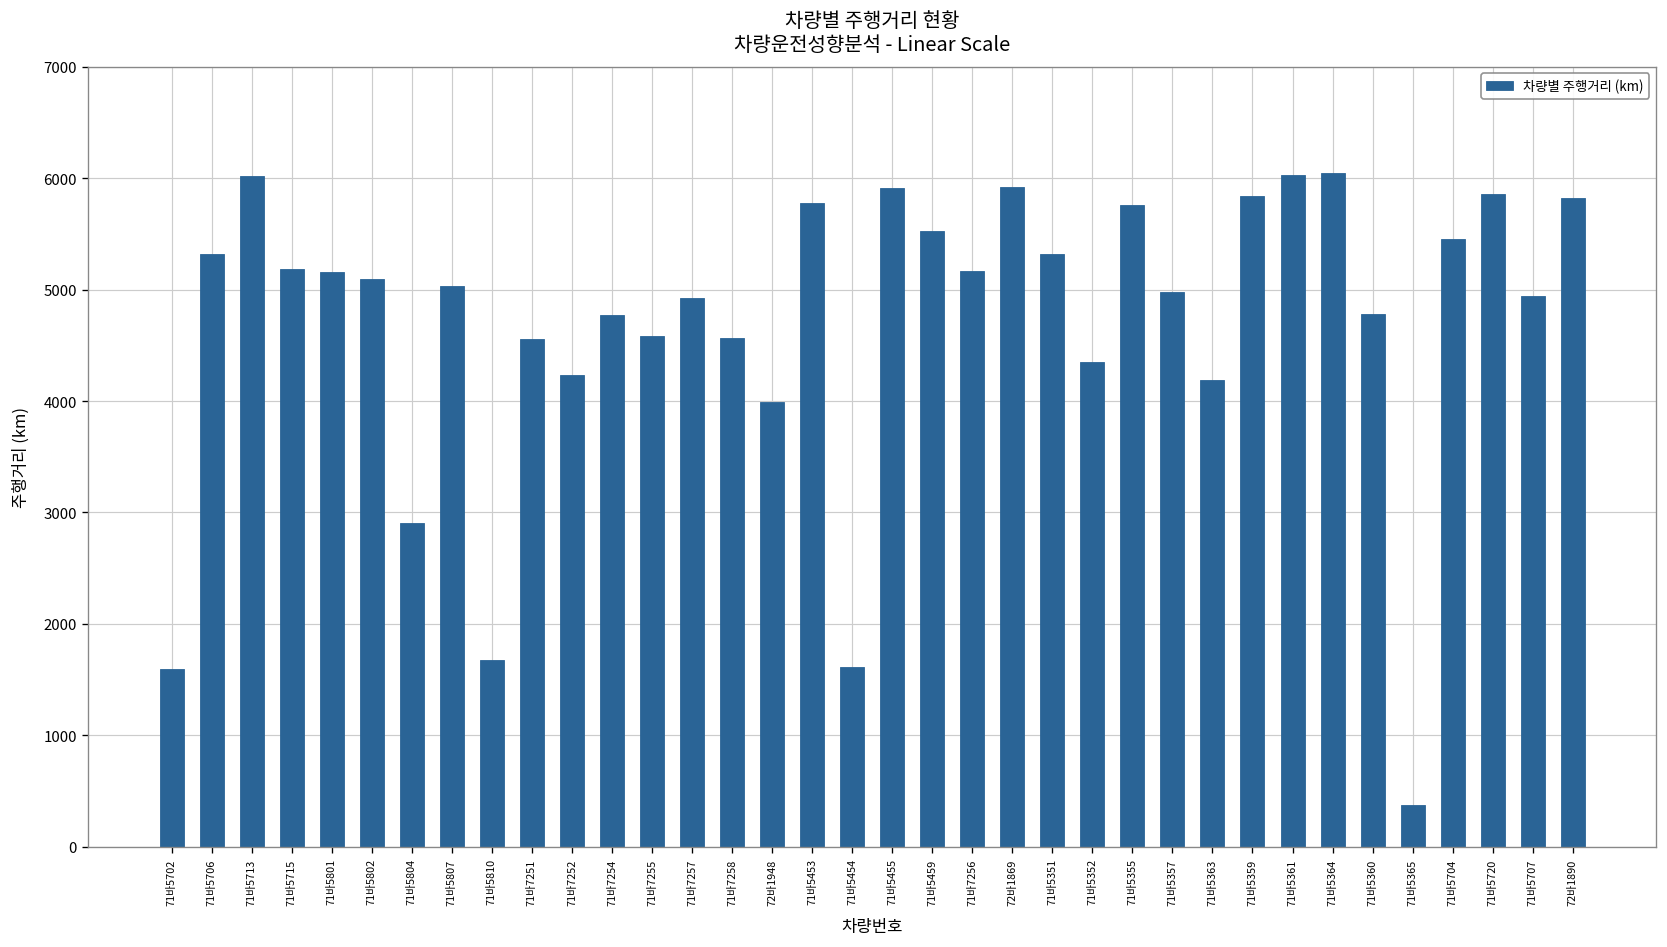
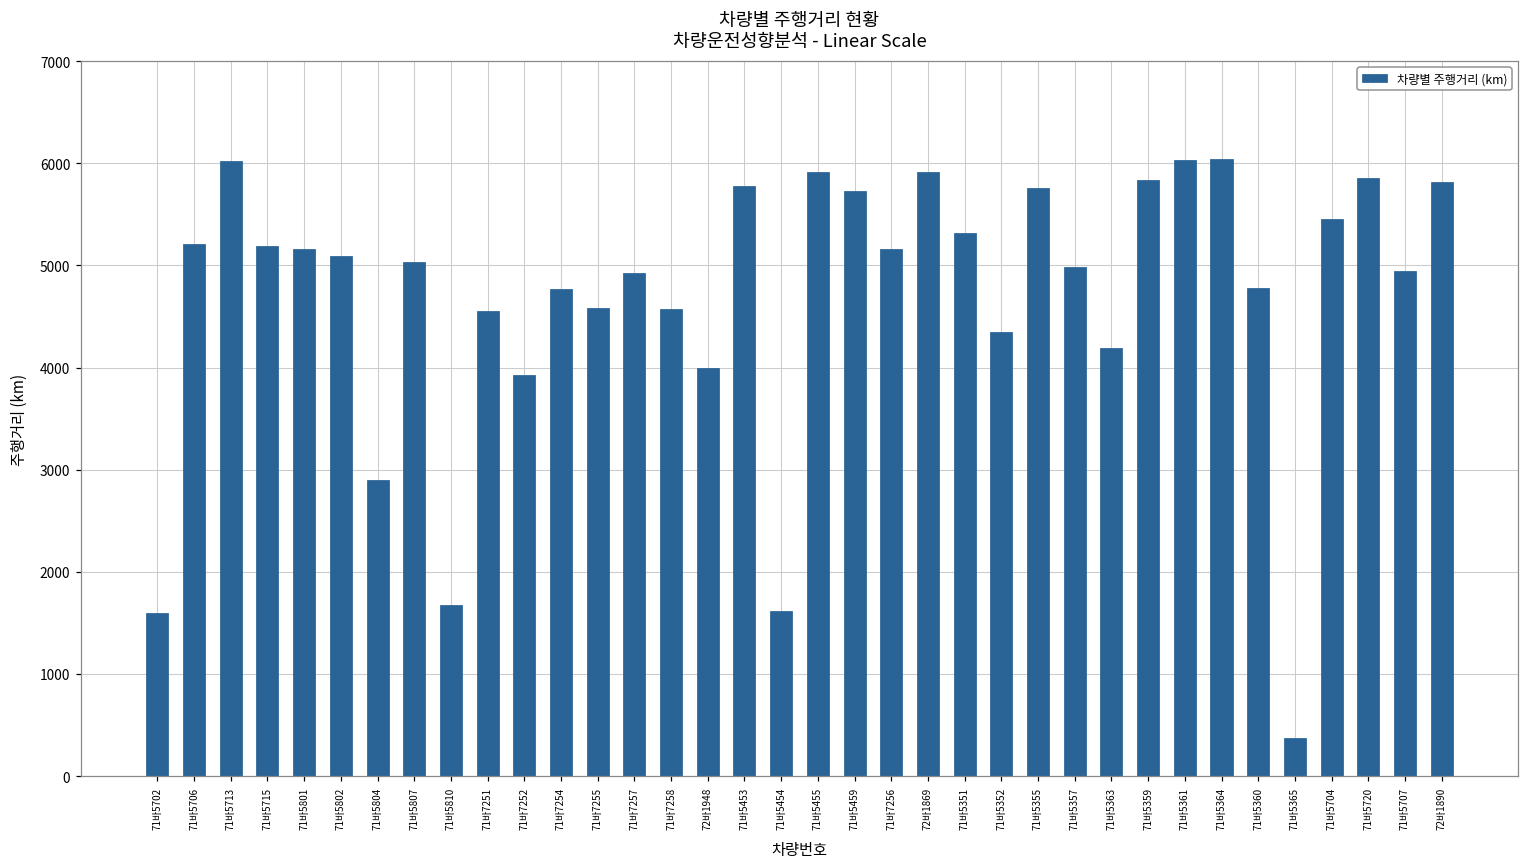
71바5706: 5300 -> 5200
71바7252: 4200 -> 3900
71바5459: 5500 -> 5700
